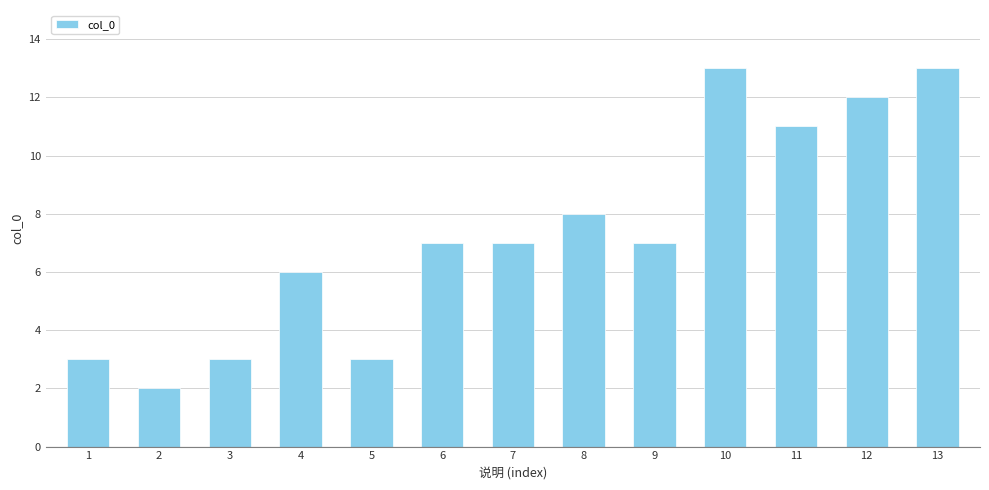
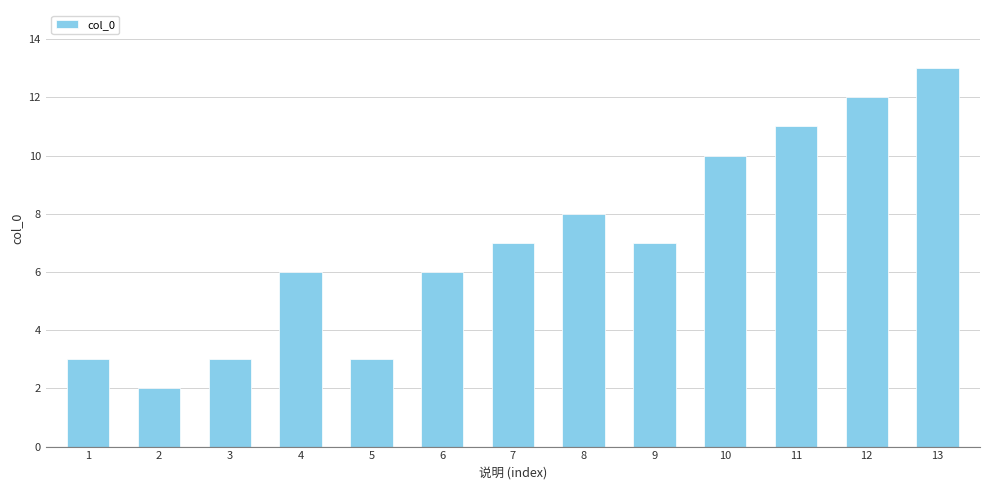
6: 7 -> 6
10: 13 -> 10
